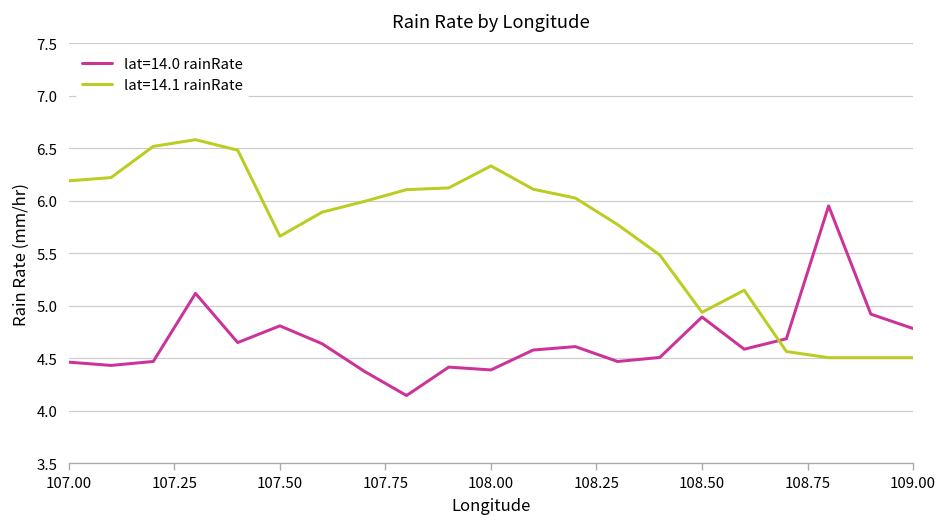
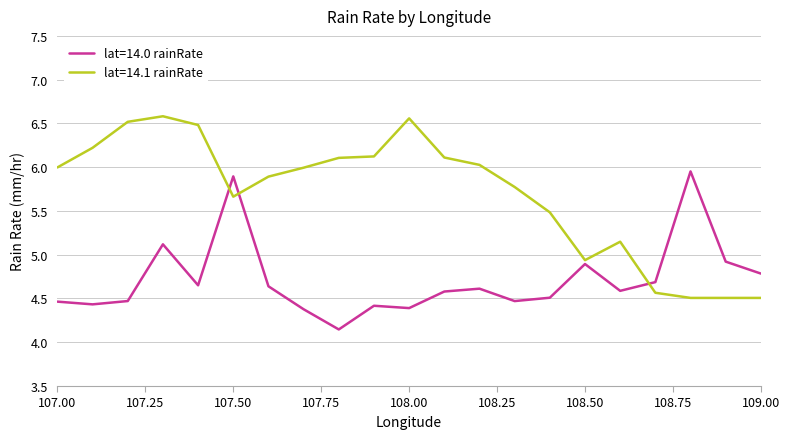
lat=14.1 rainRate, 107.00: 6.2 -> 6.0
lat=14.0 rainRate, 107.50: 4.8 -> 5.9
lat=14.1 rainRate, 108.00: 6.3 -> 6.6
